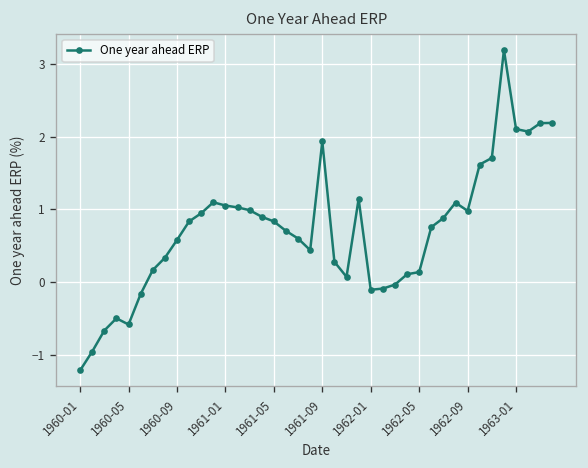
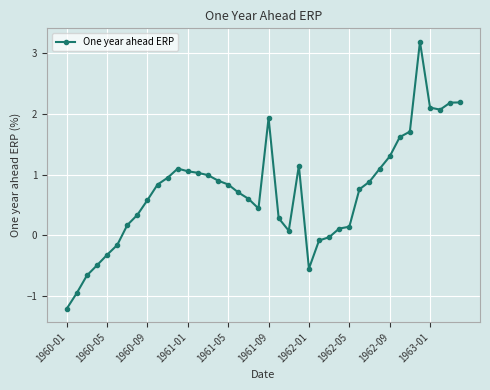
1960-05: -0.6 -> -0.3
1962-01: -0.1 -> -0.5
1962-09: 1.0 -> 1.3
